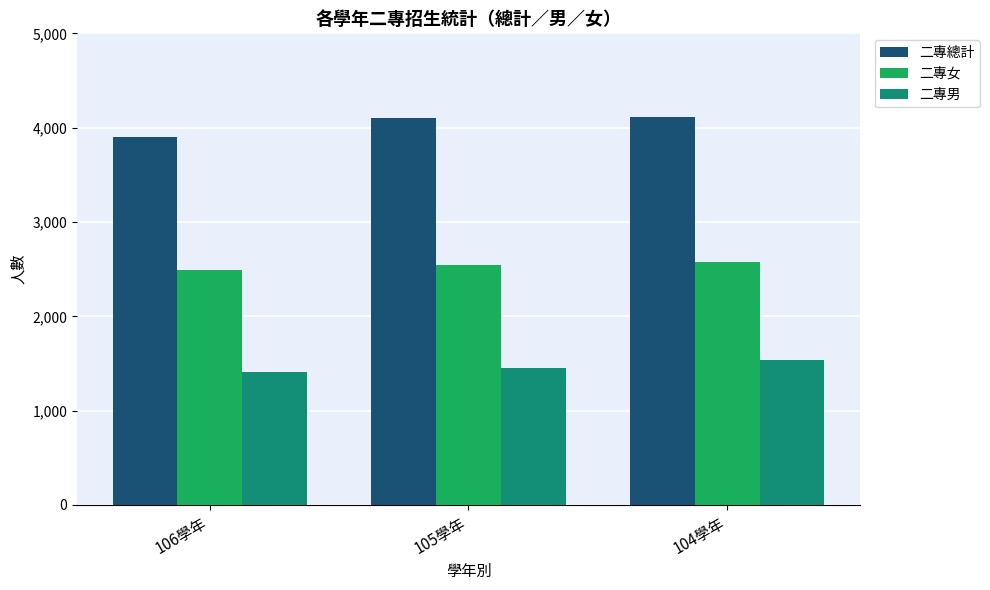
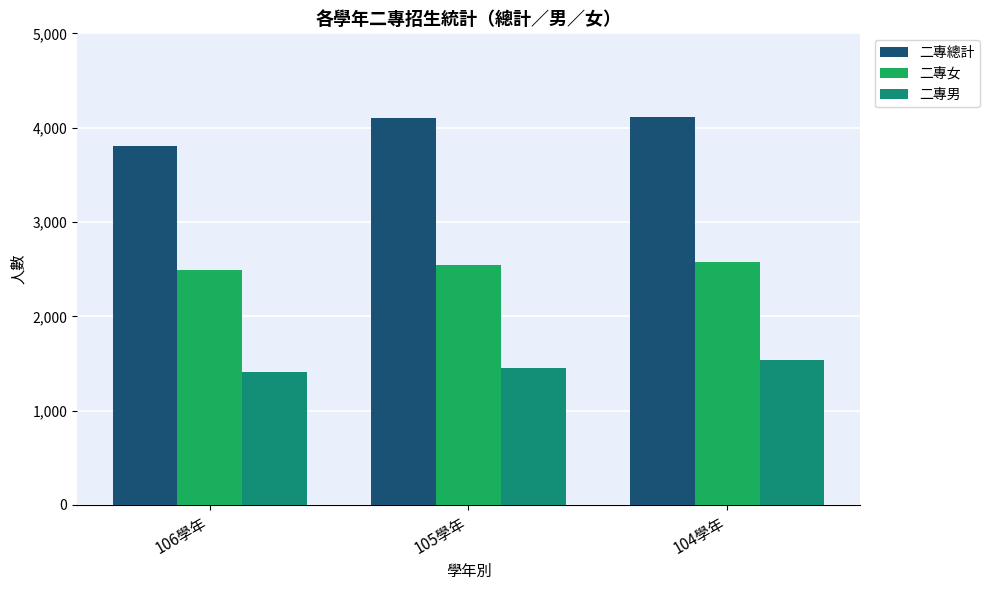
二專總計, 106學年: 3,900 -> 3,800
